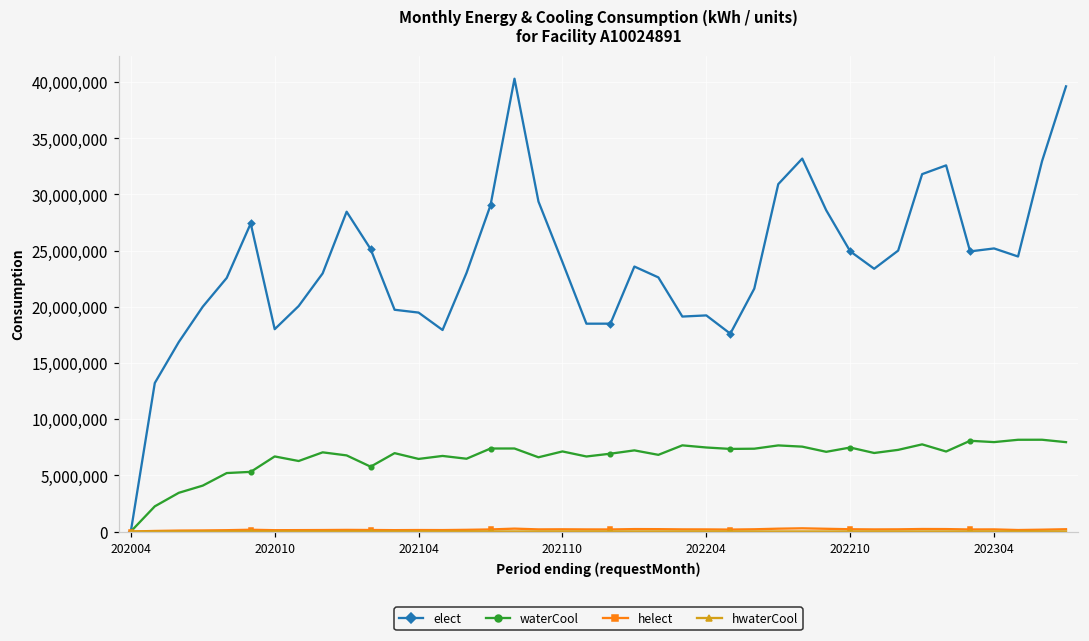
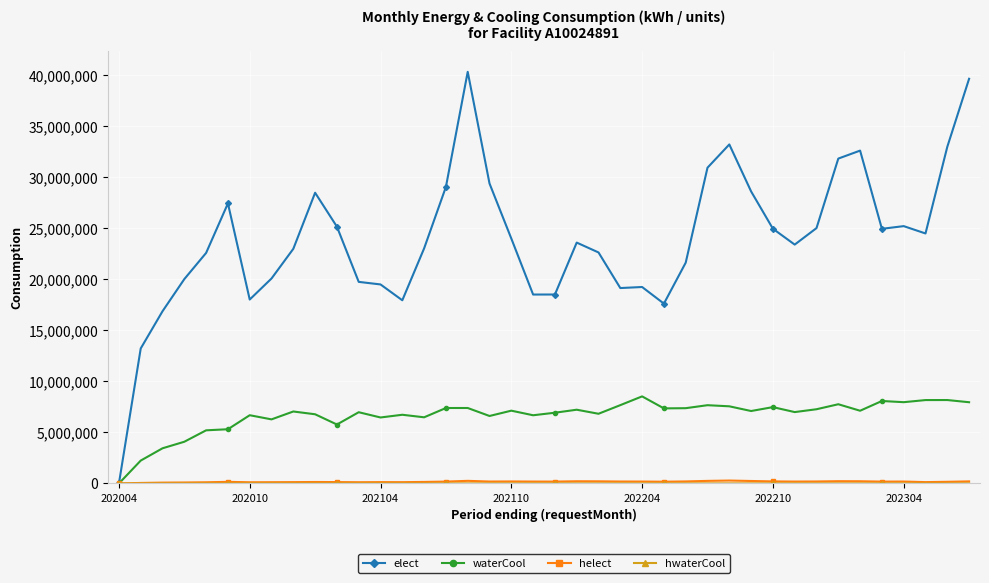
waterCool, 202204: 7,500,000 -> 8,500,000
